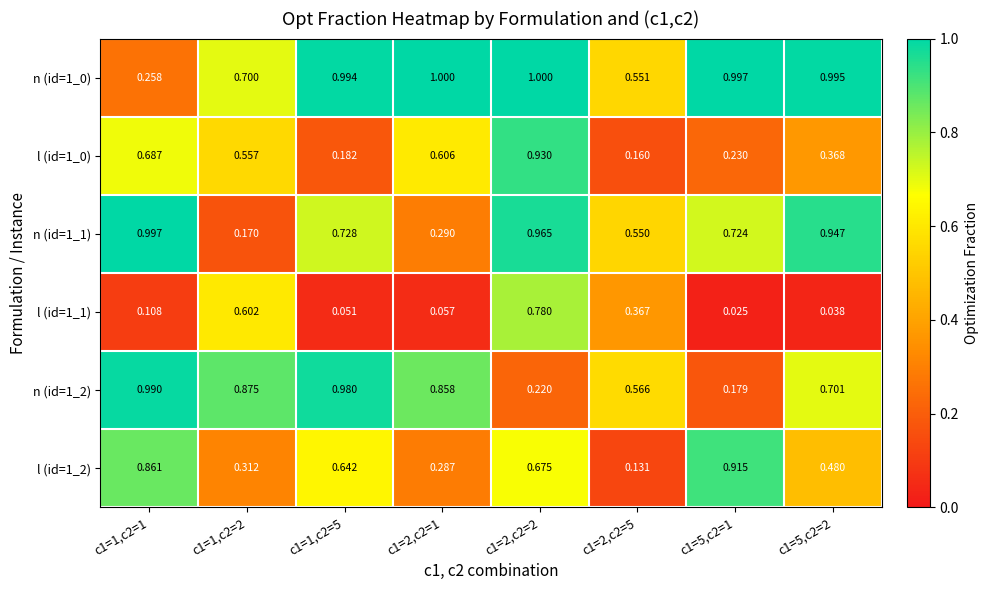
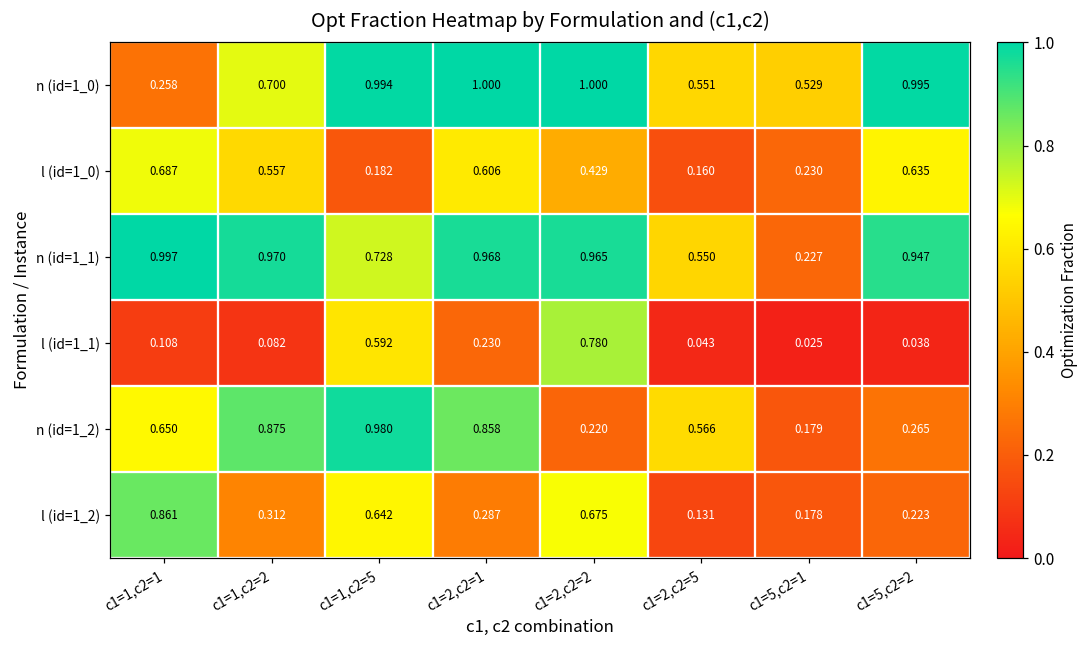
n (id=1_0), c1=5,c2=1: 0.997 -> 0.529
l (id=1_0), c1=2,c2=2: 0.930 -> 0.429
l (id=1_0), c1=5,c2=2: 0.368 -> 0.635
n (id=1_1), c1=1,c2=2: 0.170 -> 0.970
n (id=1_1), c1=2,c2=1: 0.290 -> 0.968
n (id=1_1), c1=5,c2=1: 0.724 -> 0.227
l (id=1_1), c1=1,c2=2: 0.602 -> 0.082
l (id=1_1), c1=1,c2=5: 0.051 -> 0.592
l (id=1_1), c1=2,c2=1: 0.057 -> 0.230
l (id=1_1), c1=2,c2=5: 0.367 -> 0.043
n (id=1_2), c1=1,c2=1: 0.990 -> 0.650
n (id=1_2), c1=5,c2=2: 0.701 -> 0.265
l (id=1_2), c1=5,c2=1: 0.915 -> 0.178
l (id=1_2), c1=5,c2=2: 0.480 -> 0.223
